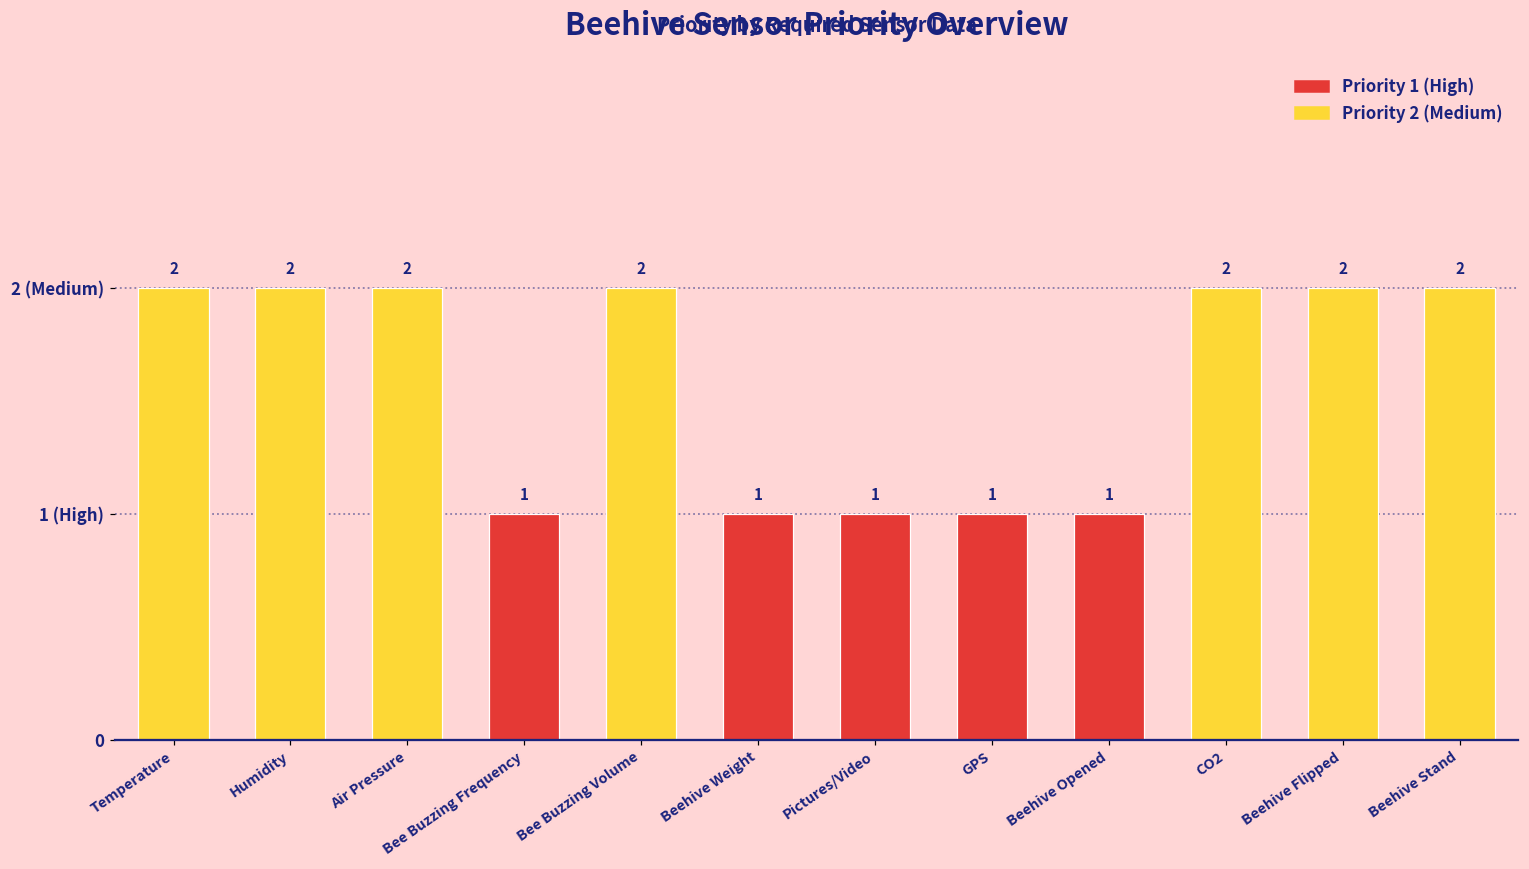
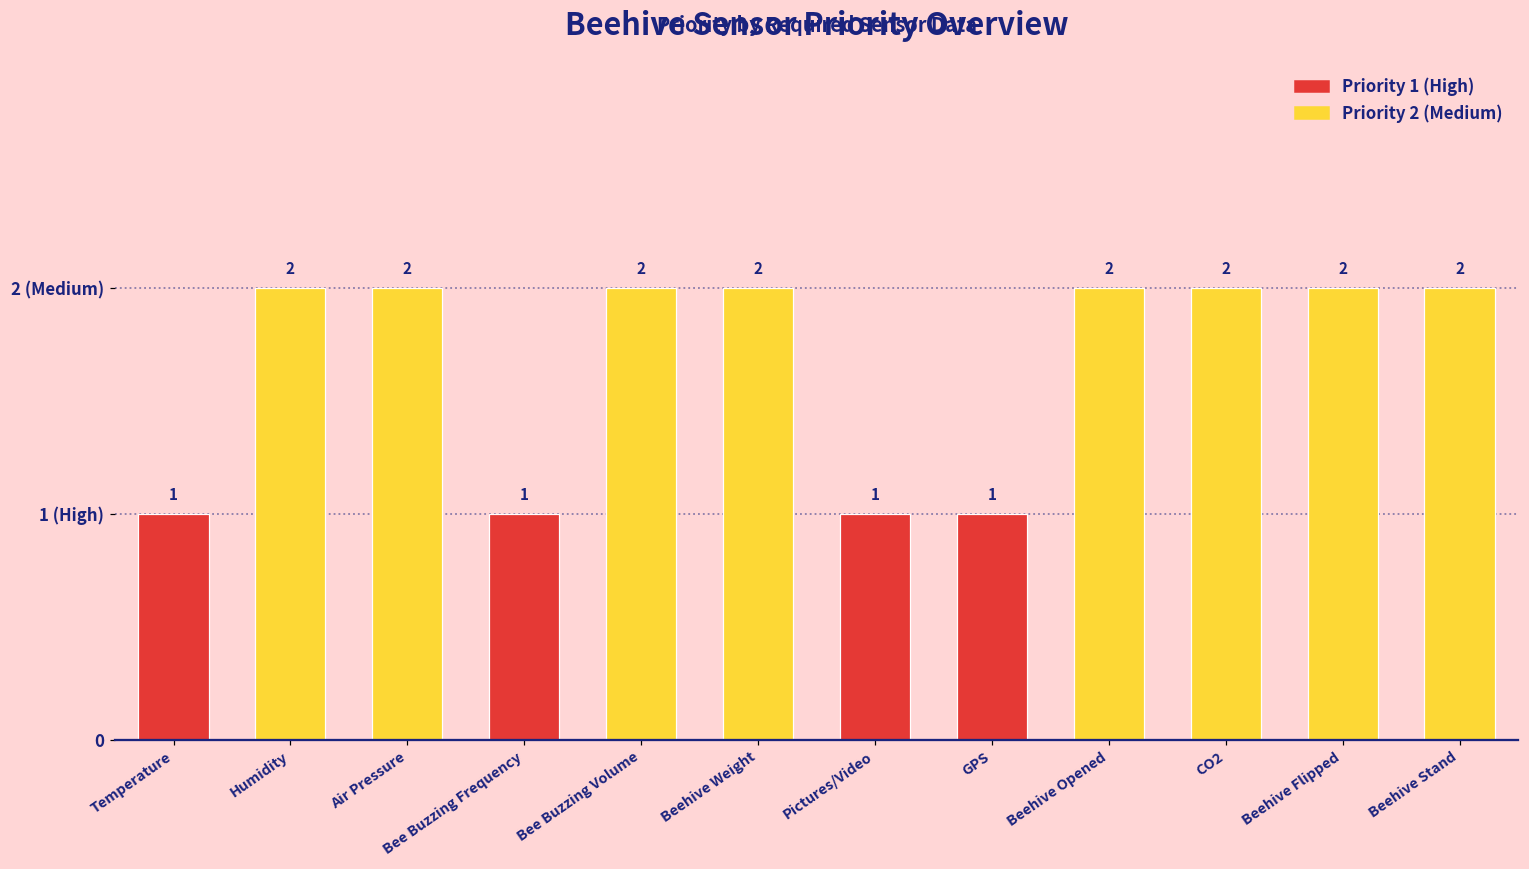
Temperature: 2 -> 1
Beehive Weight: 1 -> 2
Beehive Opened: 1 -> 2
